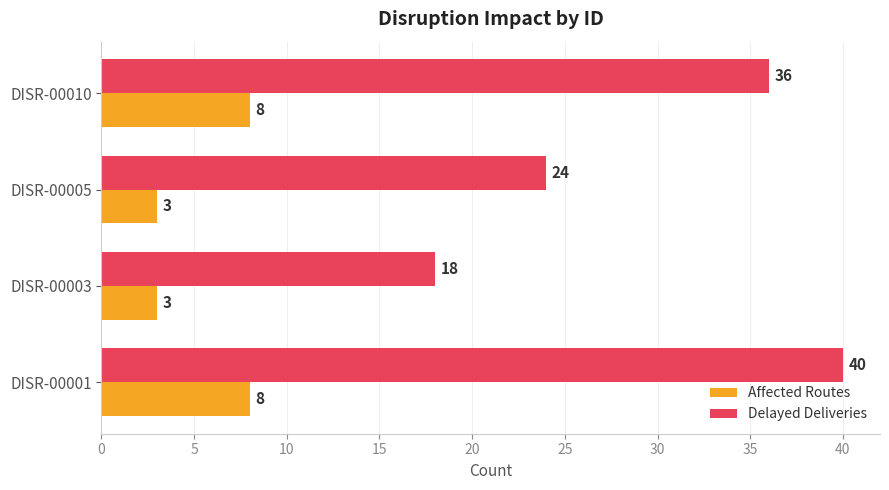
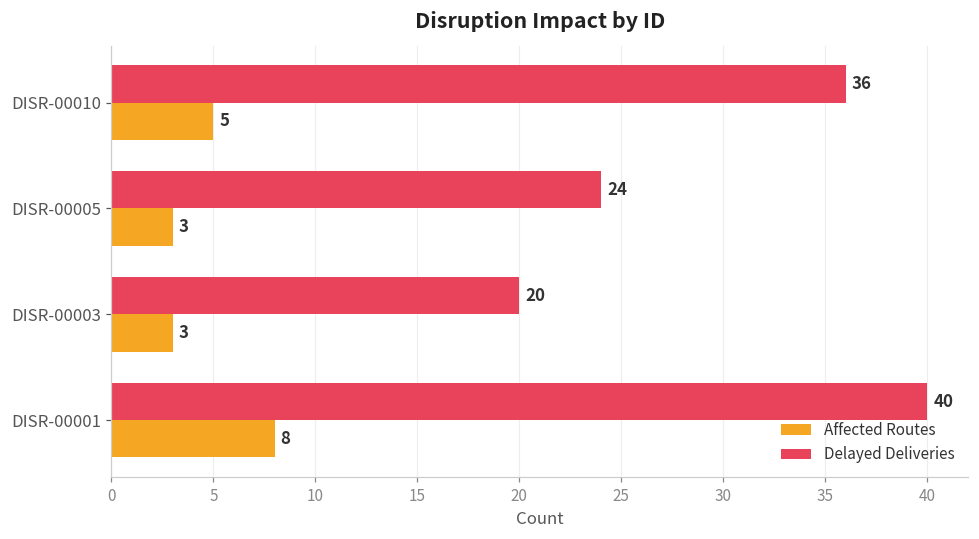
Affected Routes, DISR-00010: 8 -> 5
Delayed Deliveries, DISR-00003: 18 -> 20
